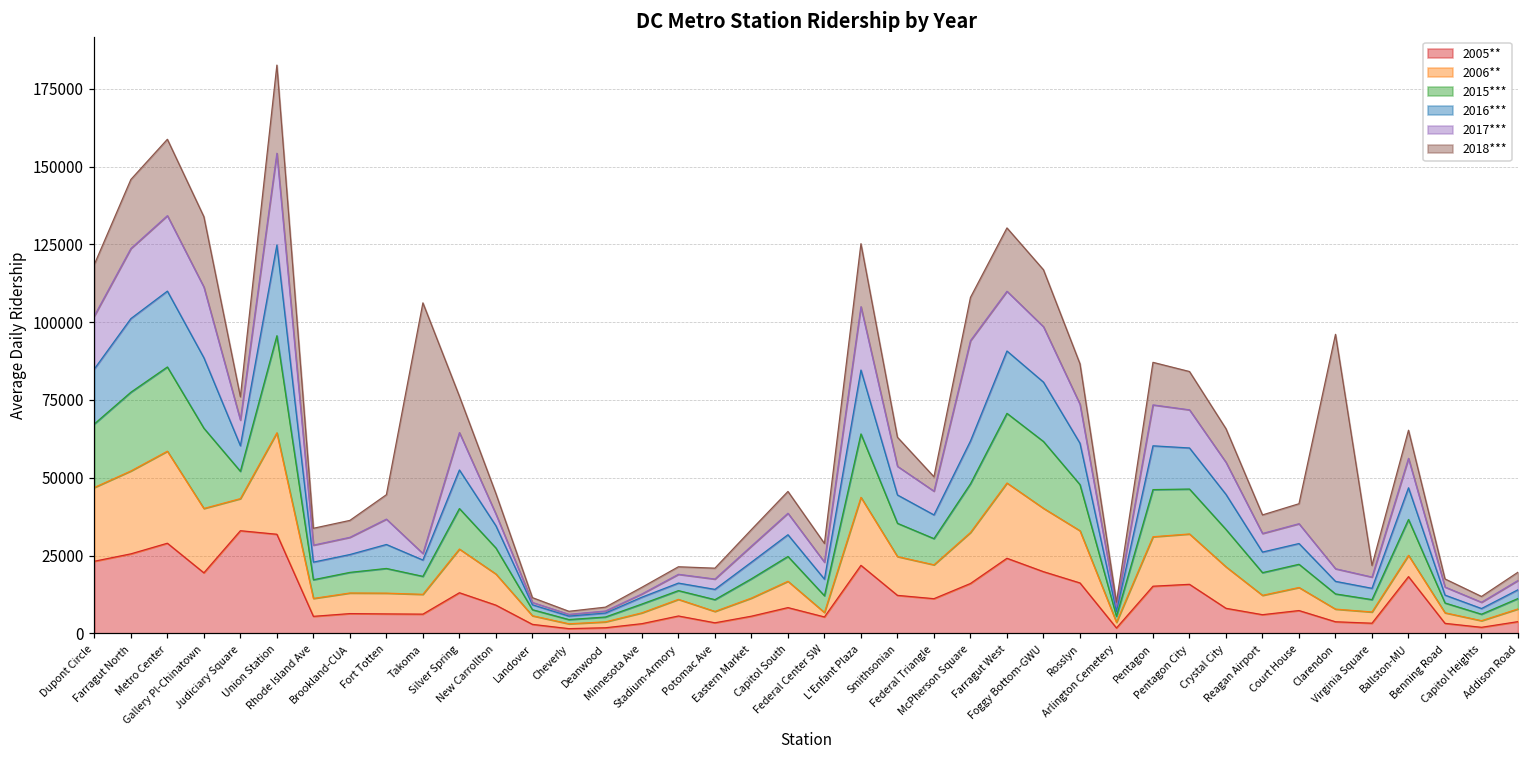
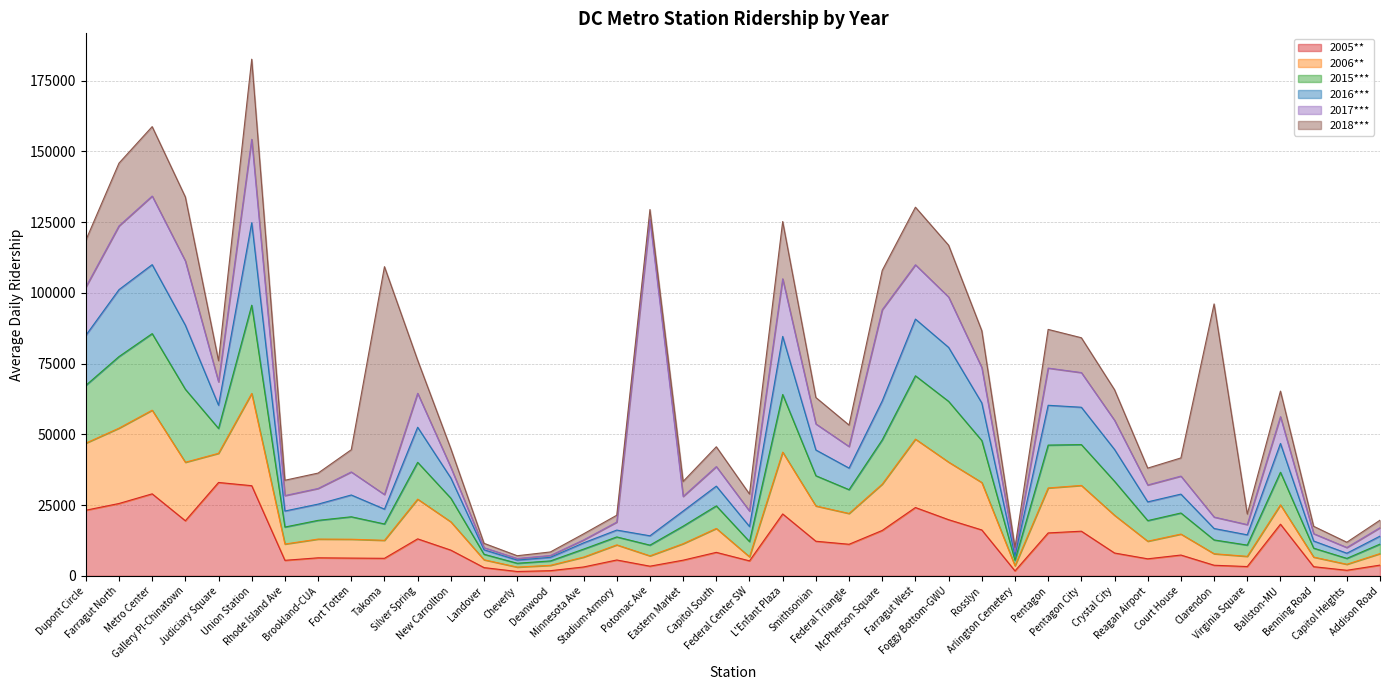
2017***, Takoma: 2000 -> 5000
2017***, Potomac Ave: 3000 -> 112000
2018***, Federal Triangle: 5000 -> 8000
